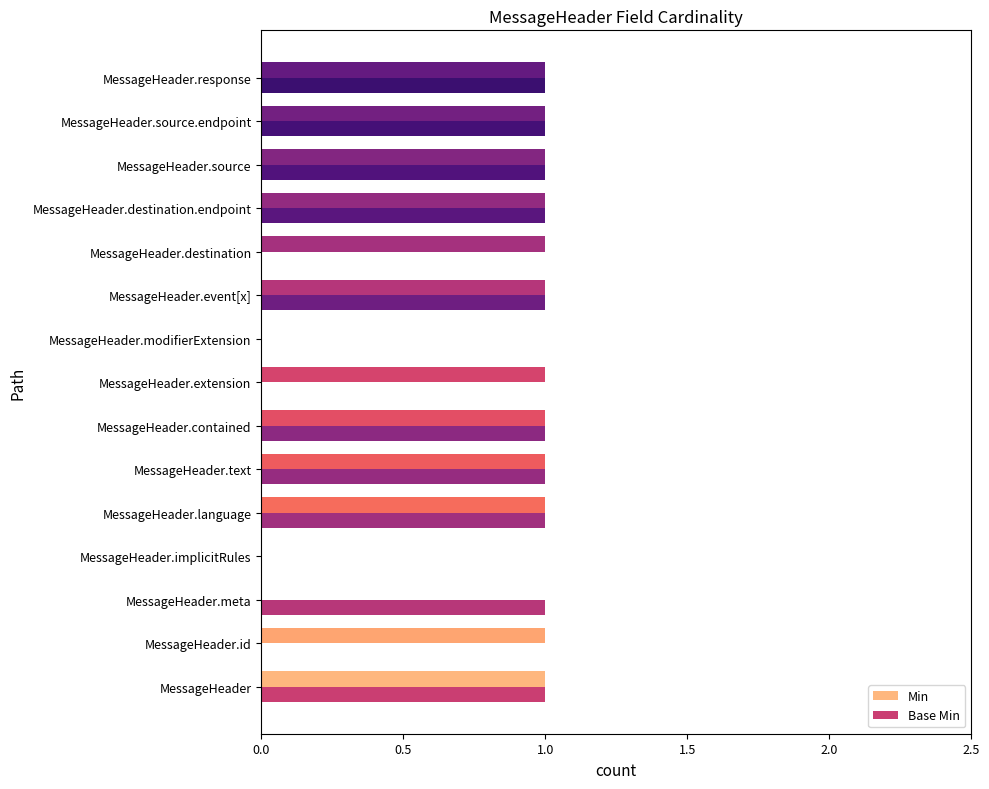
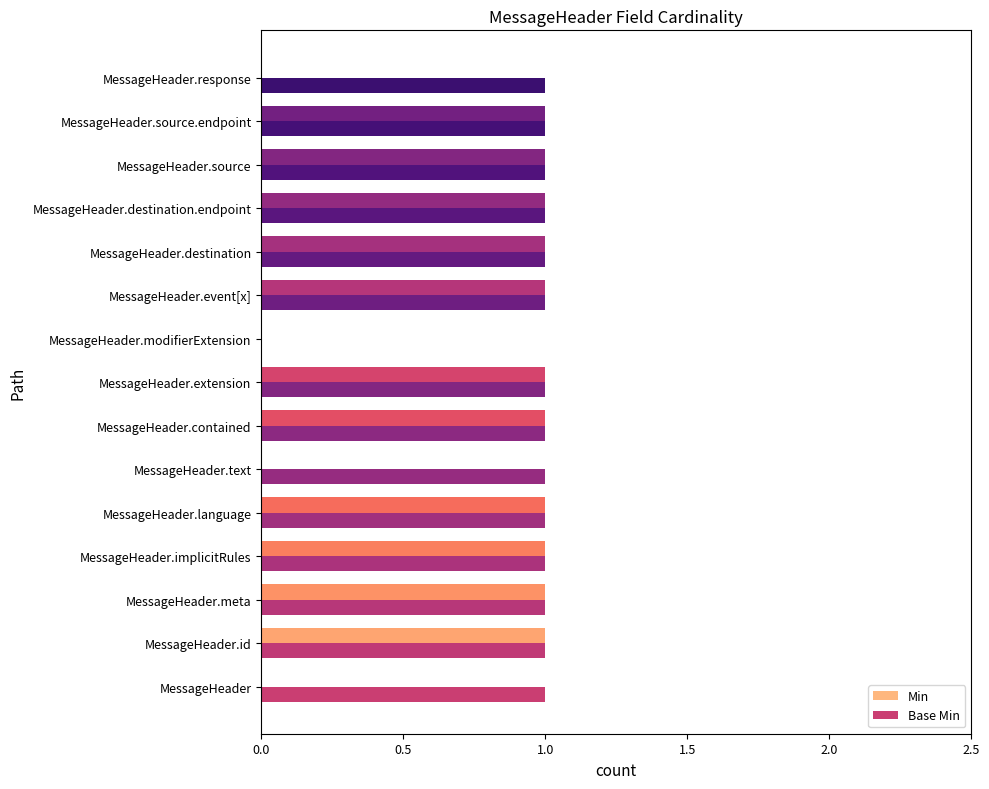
Min, MessageHeader.response: 1 -> 0
Base Min, MessageHeader.destination: 0 -> 1
Base Min, MessageHeader.extension: 0 -> 1
Min, MessageHeader.text: 1 -> 0
Min, MessageHeader.implicitRules: 0 -> 1
Base Min, MessageHeader.implicitRules: 0 -> 1
Min, MessageHeader.meta: 0 -> 1
Base Min, MessageHeader.id: 0 -> 1
Min, MessageHeader: 1 -> 0
